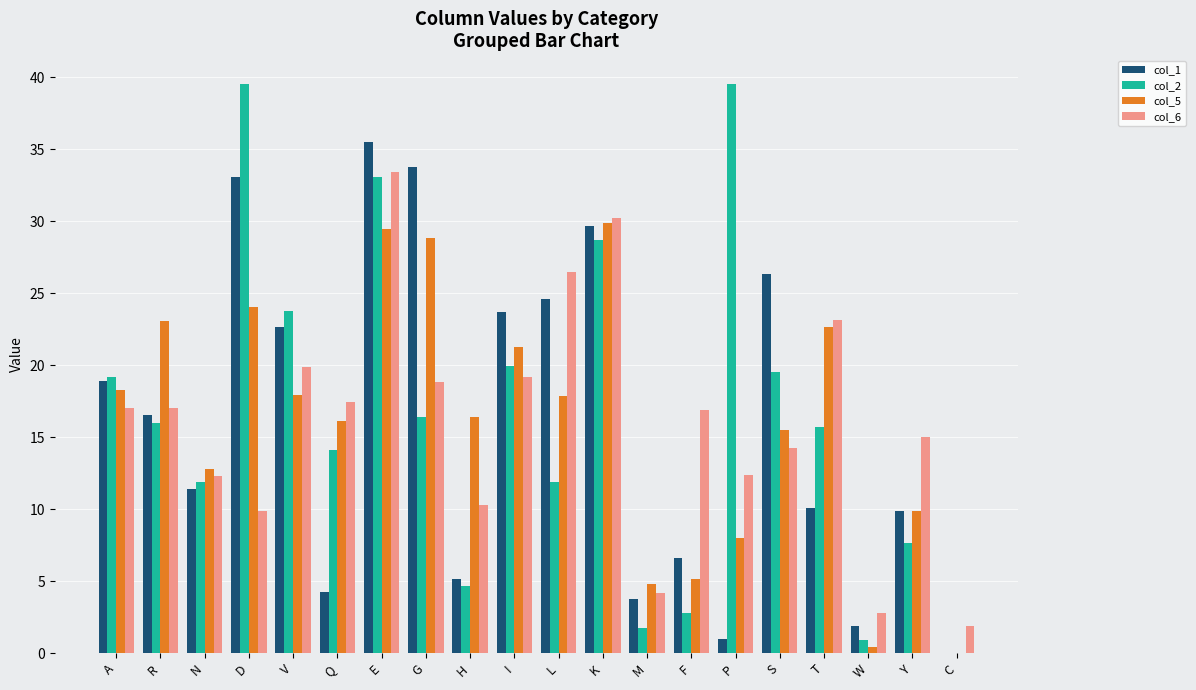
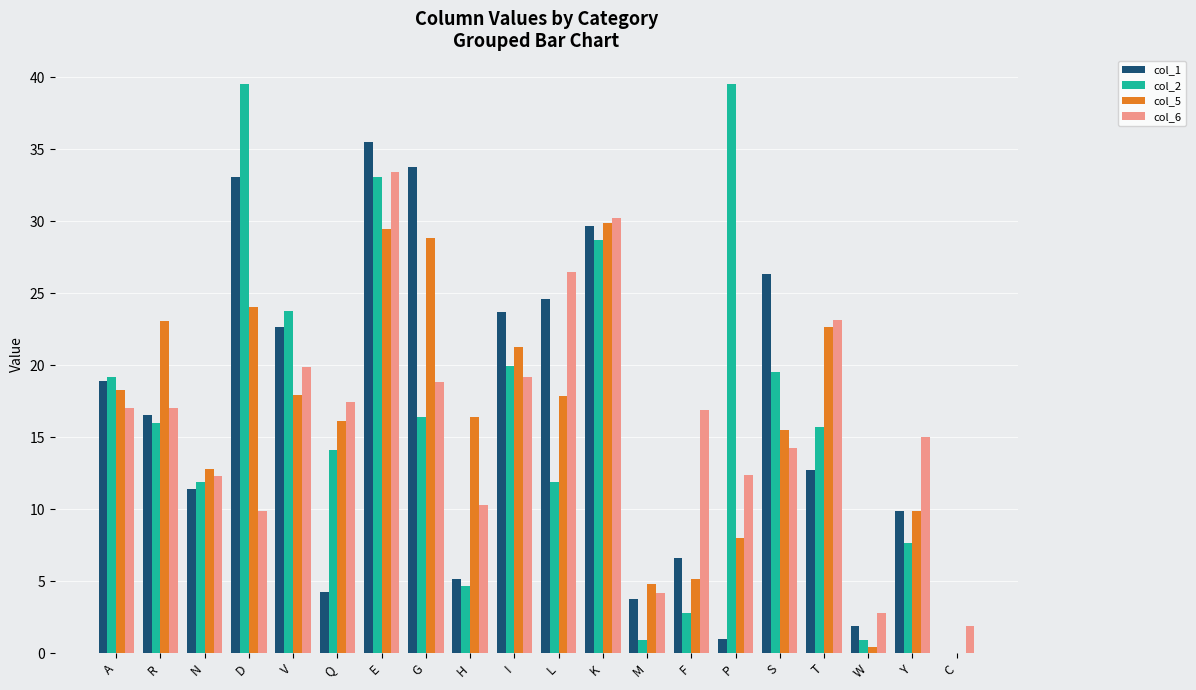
col_2, M: 1.7 -> 0.9
col_1, T: 10.1 -> 12.8
